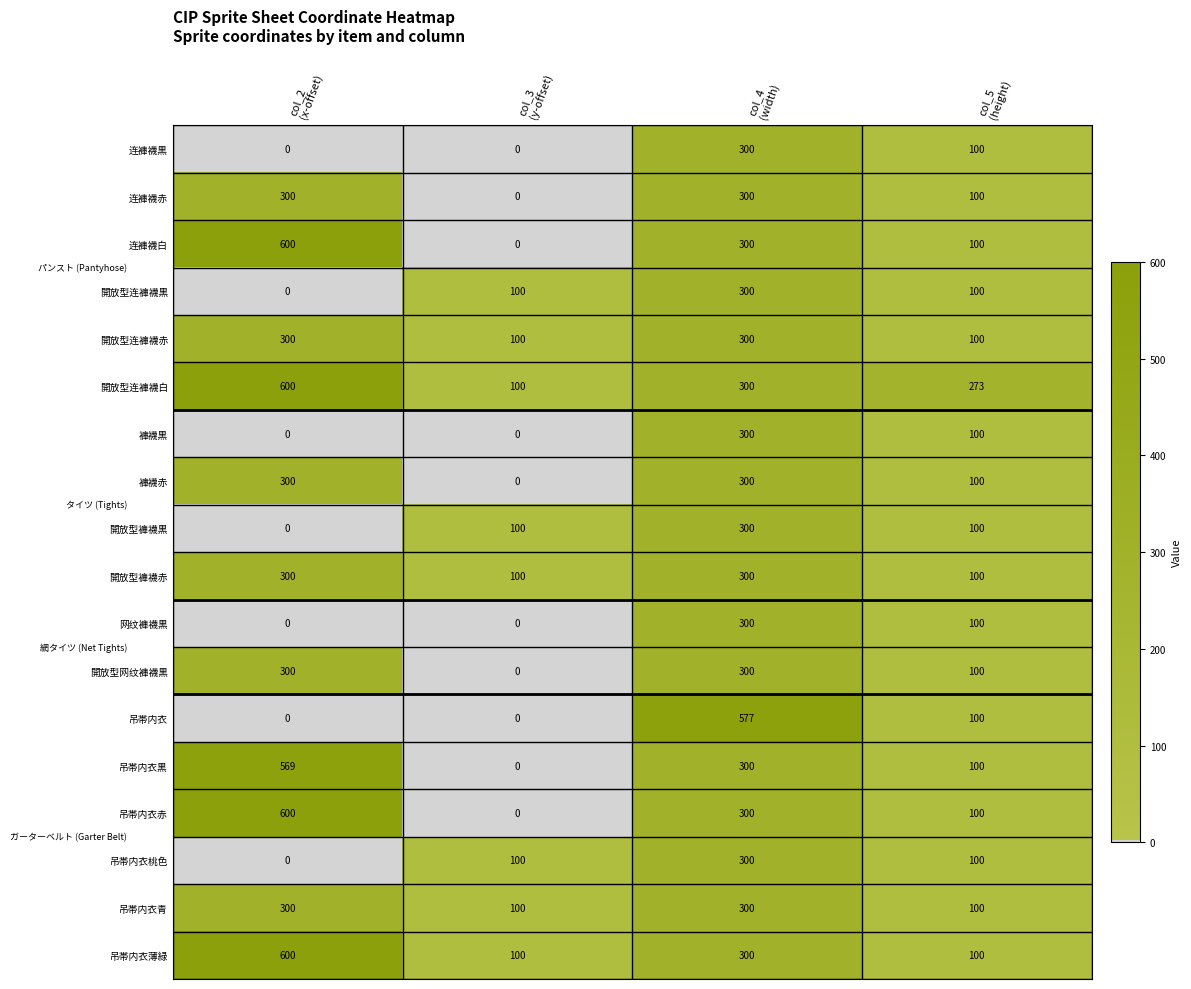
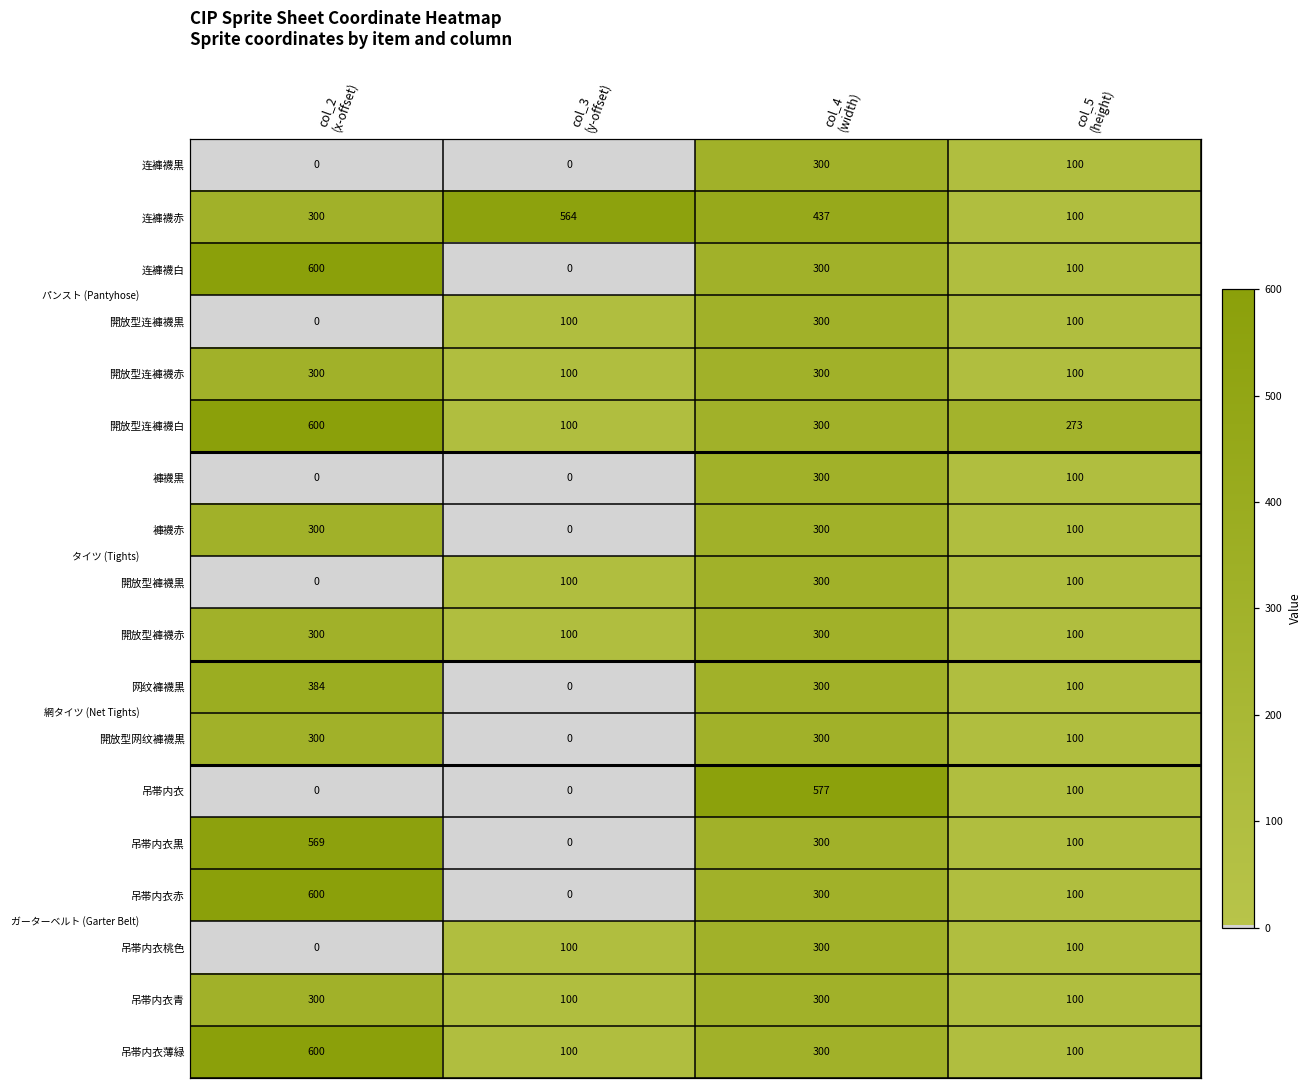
连褲襪赤, col_3 (y-offset): 0 -> 564
连褲襪赤, col_4 (width): 300 -> 437
网纹褲襪黒, col_2 (x-offset): 0 -> 384
